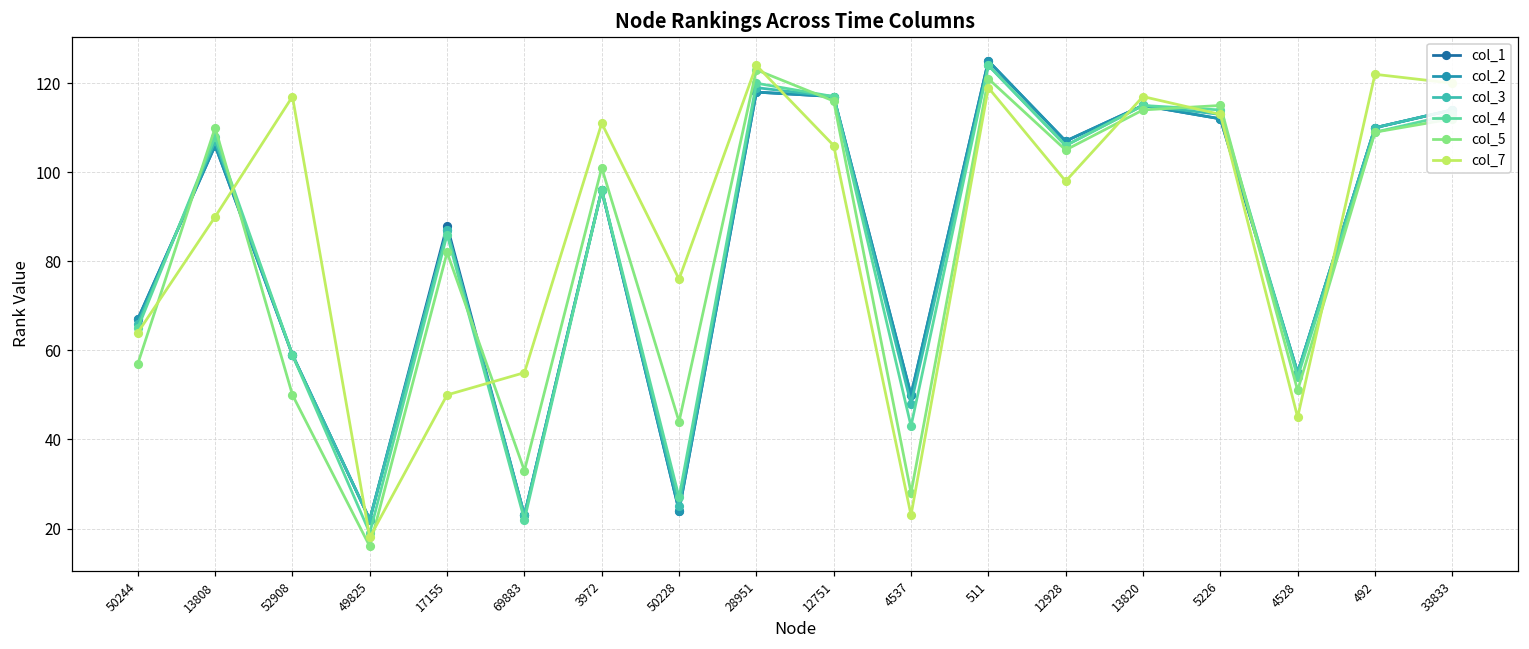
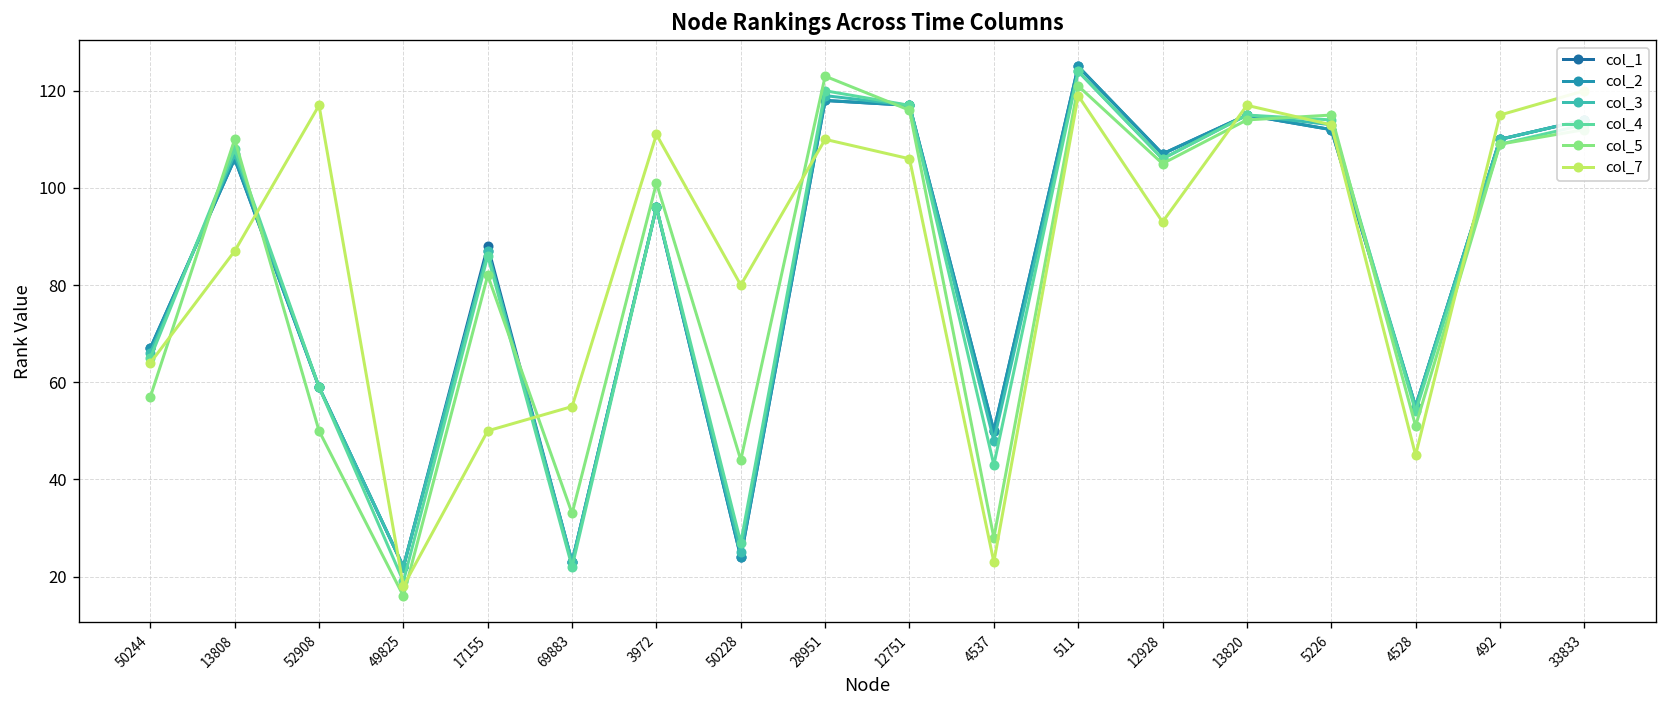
col_7, 13808: 90 -> 87
col_7, 50228: 76 -> 80
col_7, 28951: 124 -> 110
col_7, 12928: 98 -> 93
col_7, 492: 122 -> 115
